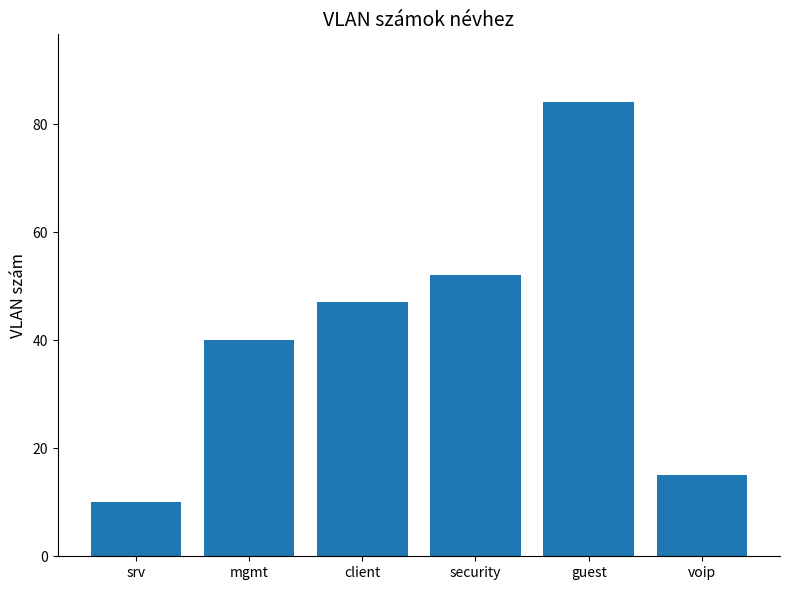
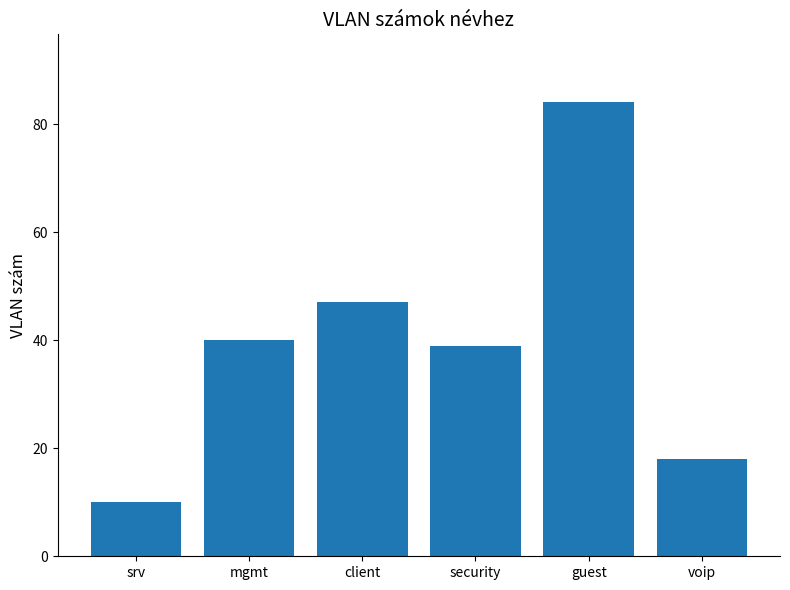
security: 52 -> 39
voip: 15 -> 18
